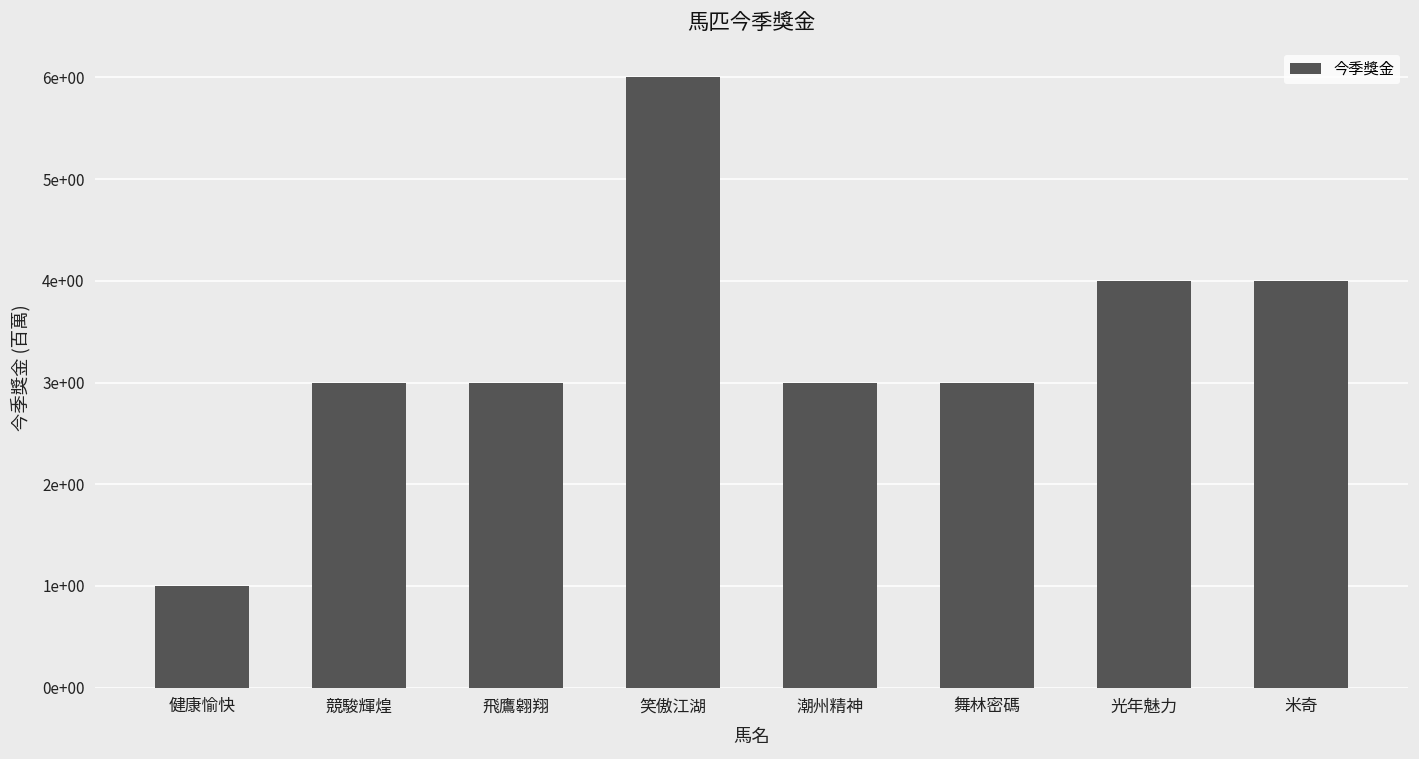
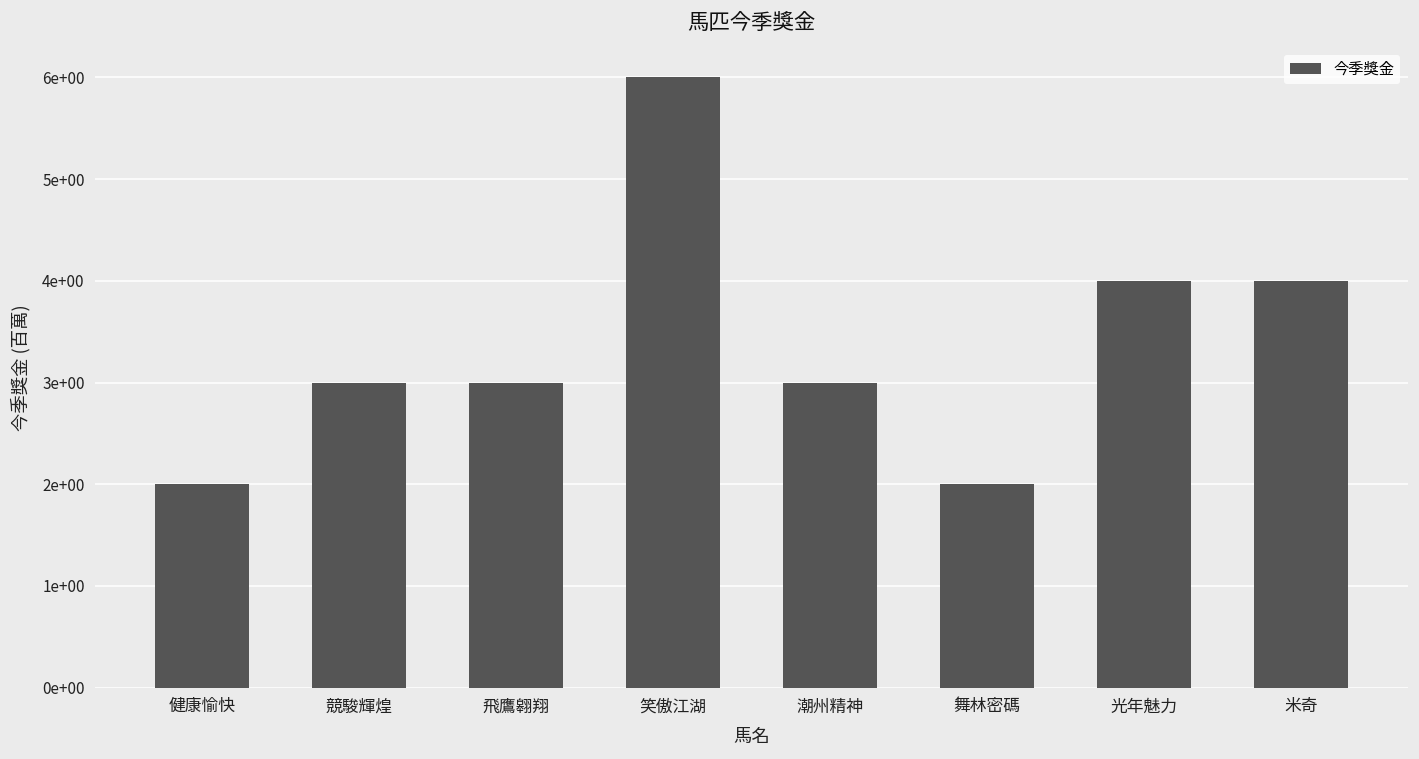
健康愉快: 1 -> 2
舞林密碼: 3 -> 2
